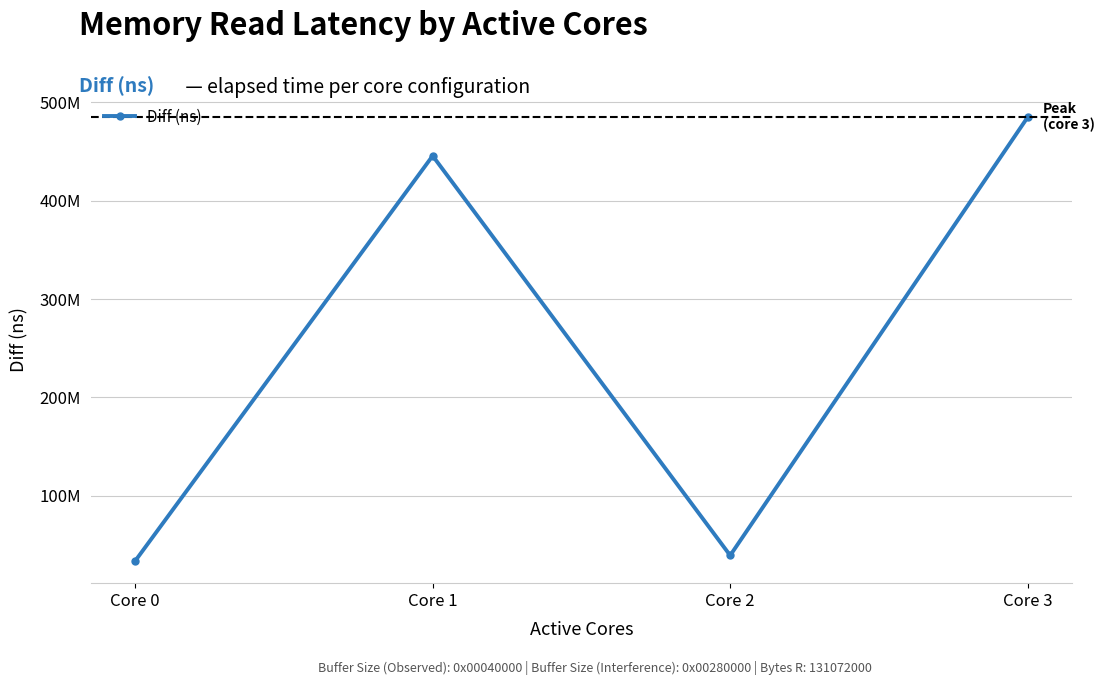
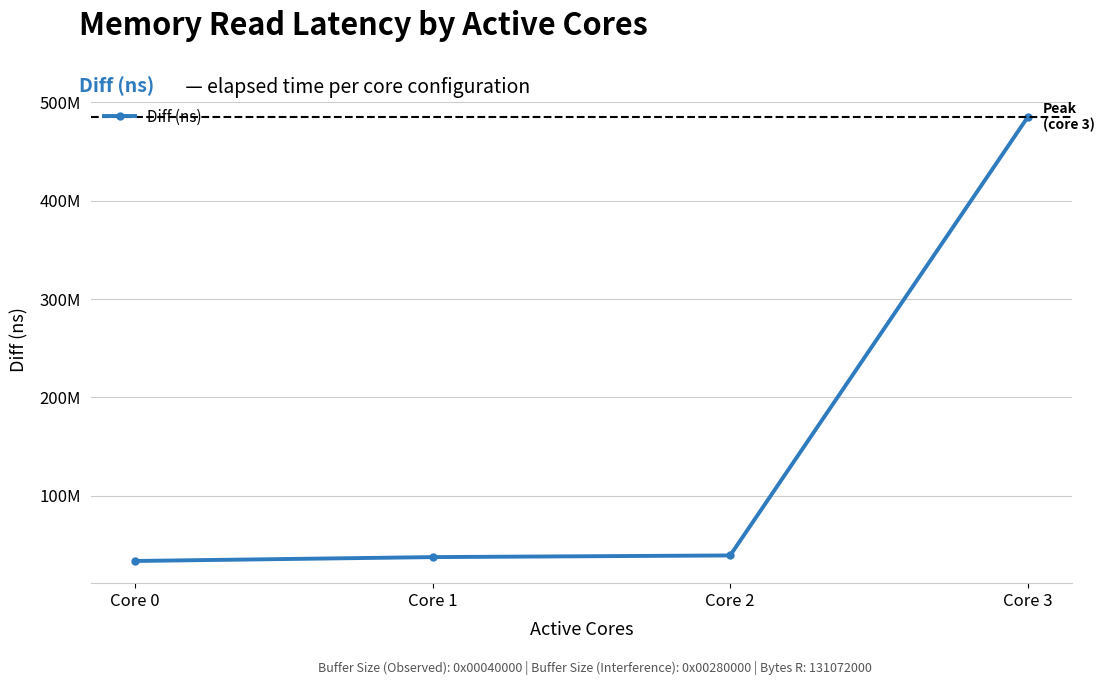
Core 1: 450000000 -> 40000000
